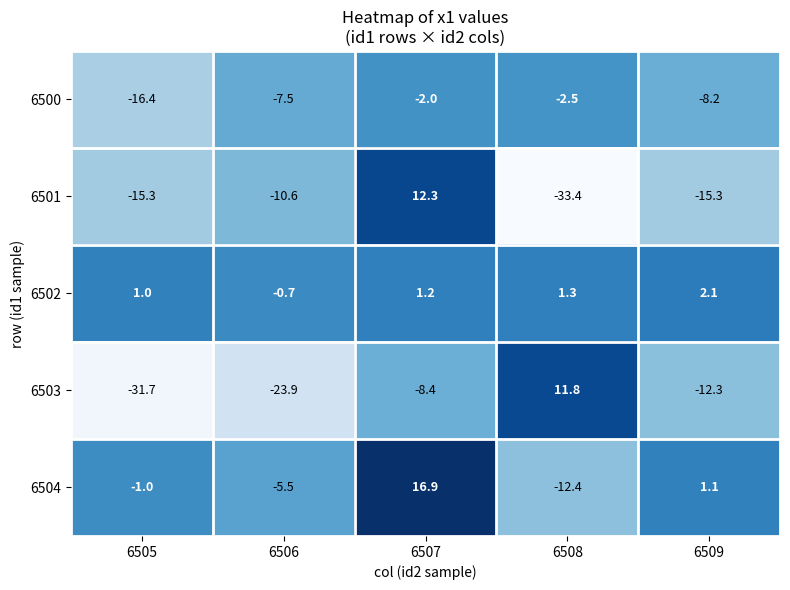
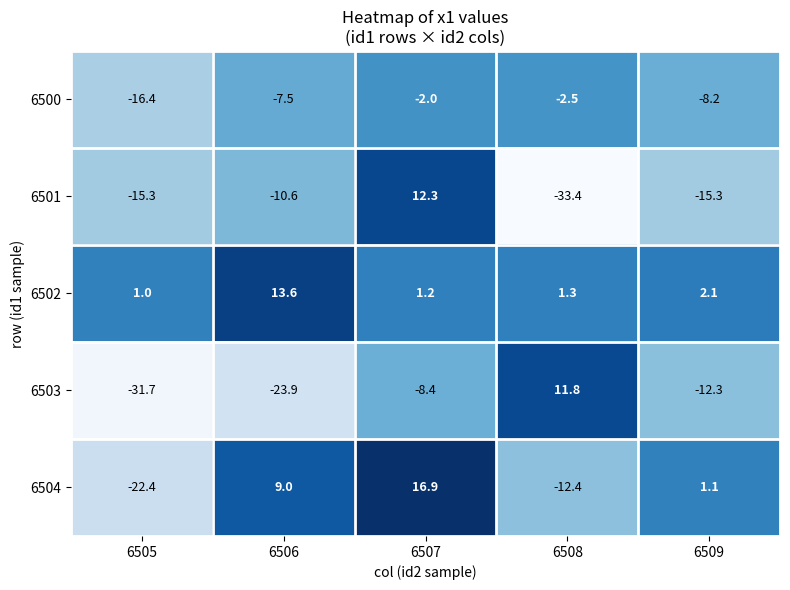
6502, 6506: -0.7 -> 13.6
6504, 6505: -1.0 -> -22.4
6504, 6506: -5.5 -> 9.0
